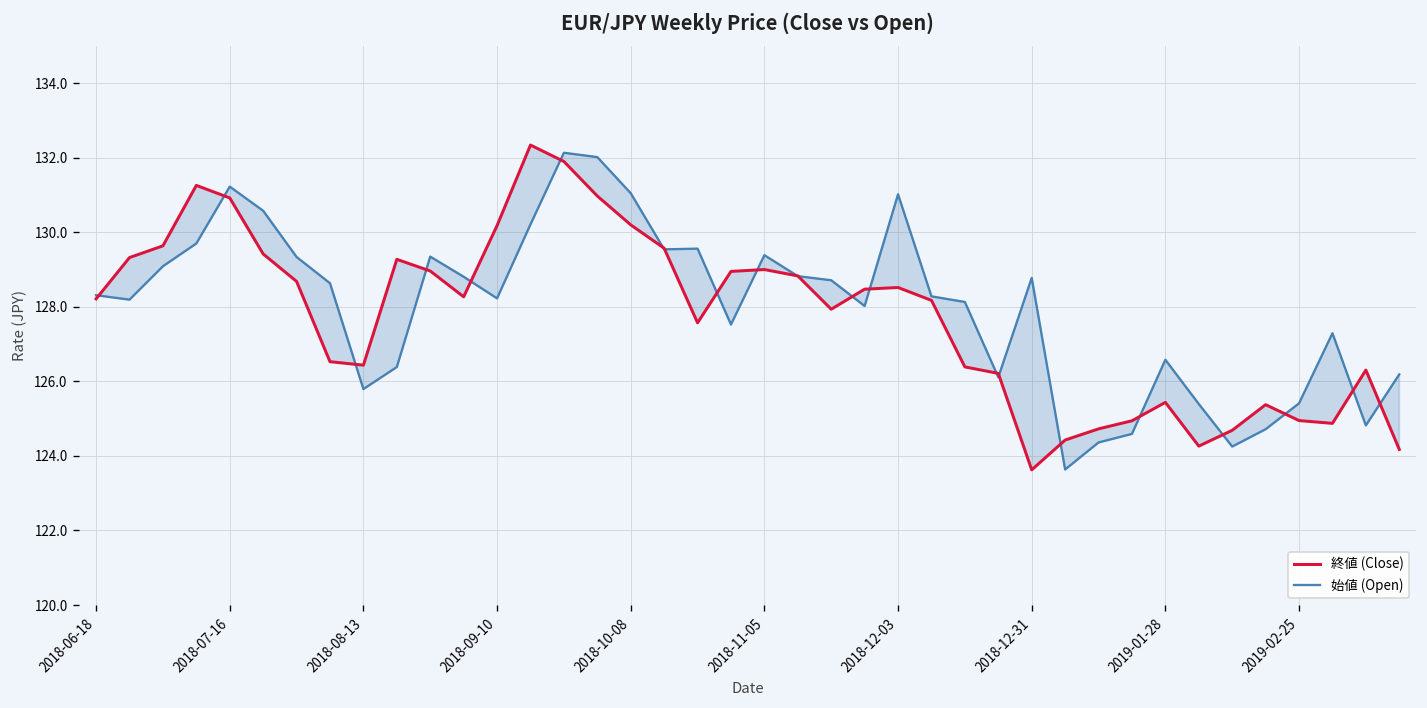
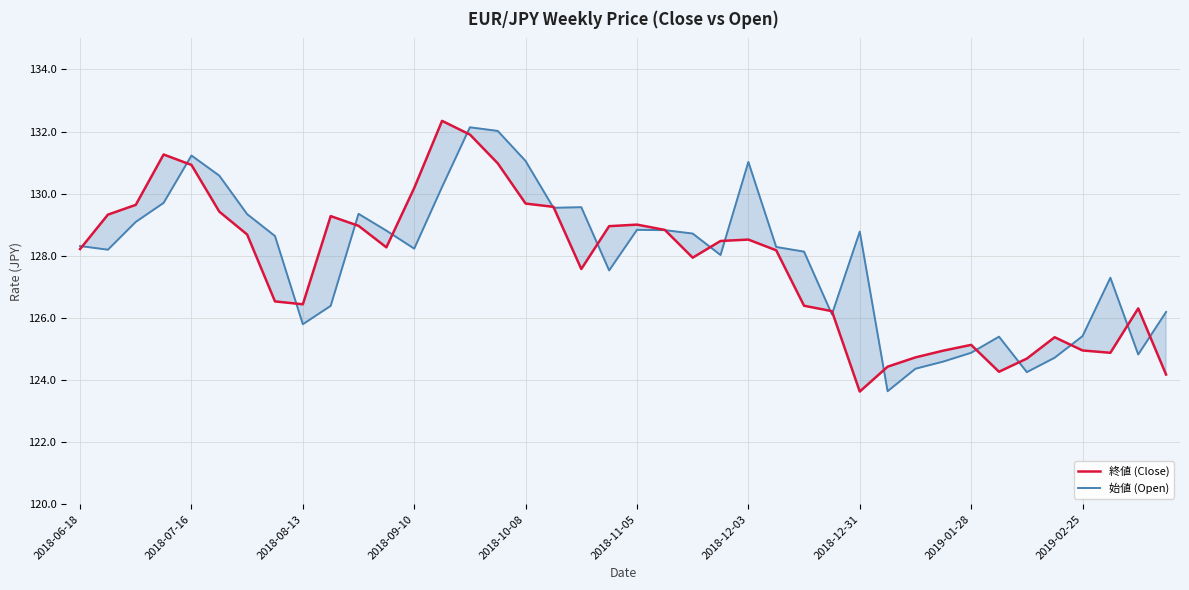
終値 (Close), 2018-10-08: 130.2 -> 129.7
始値 (Open), 2018-11-05: 129.4 -> 128.8
終値 (Close), 2019-01-28: 125.4 -> 125.1
始値 (Open), 2019-01-28: 126.6 -> 124.9
